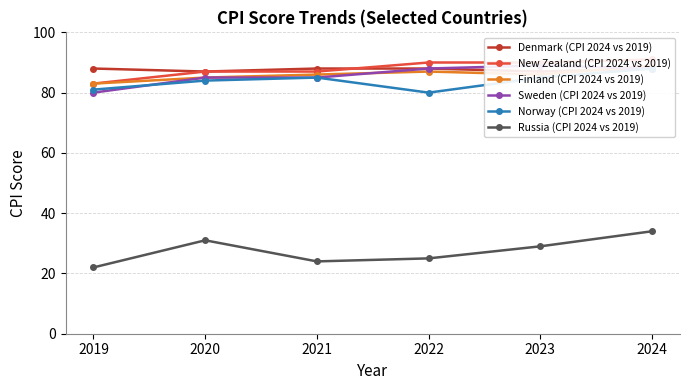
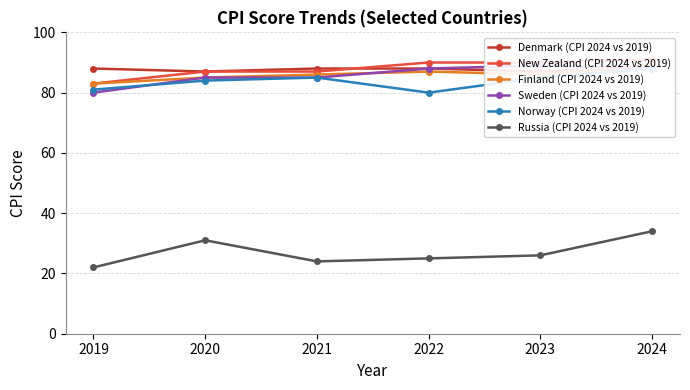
Russia (CPI 2024 vs 2019), 2023: 29 -> 26
